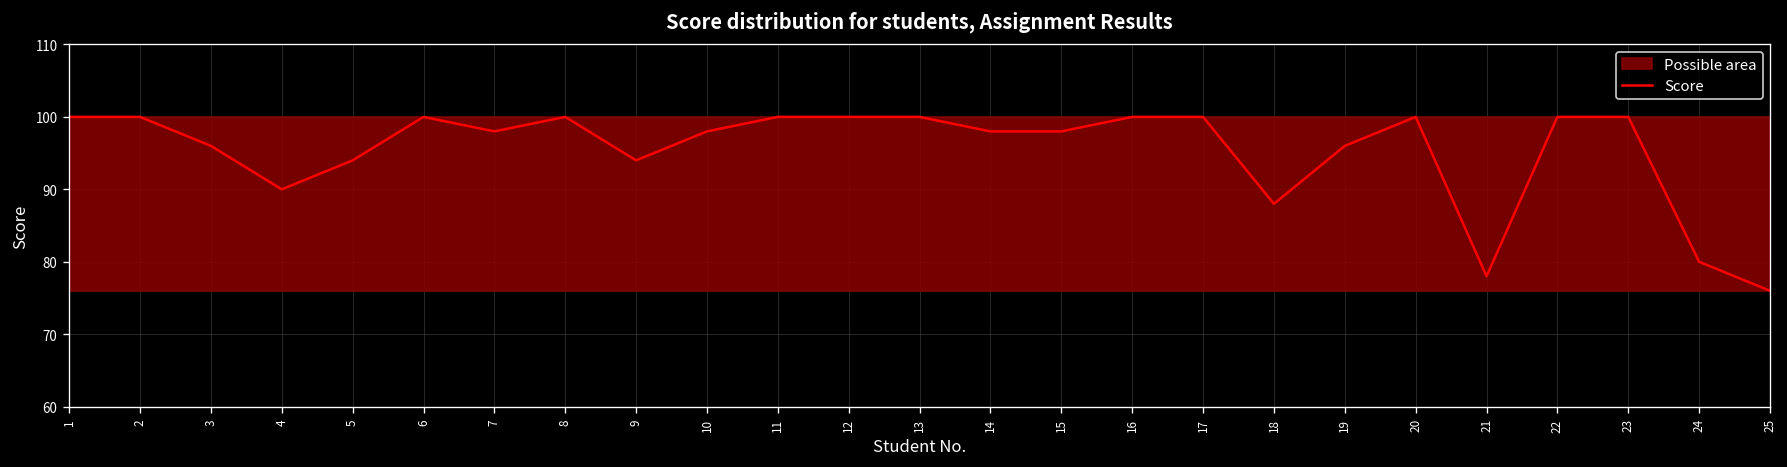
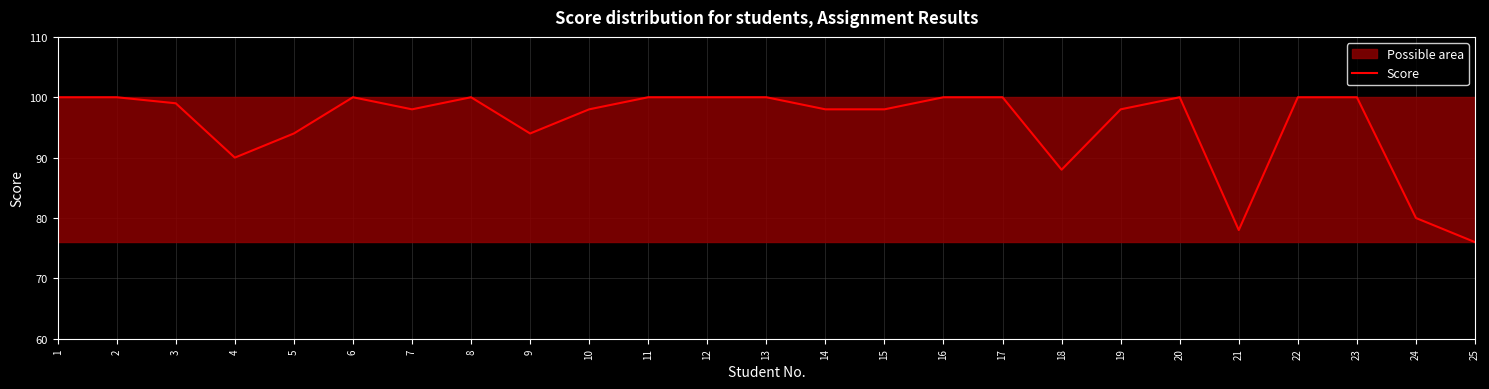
Score, 3: 96 -> 99
Score, 19: 96 -> 98
